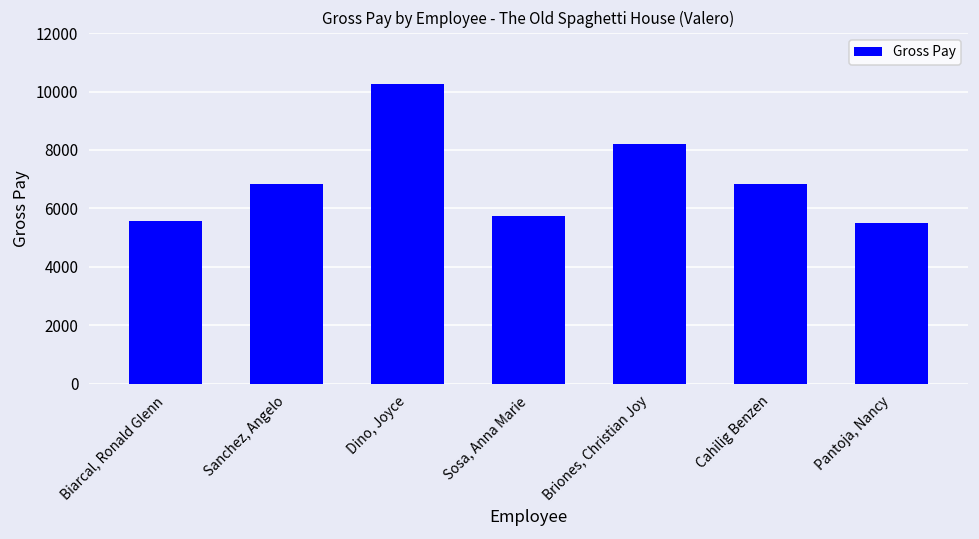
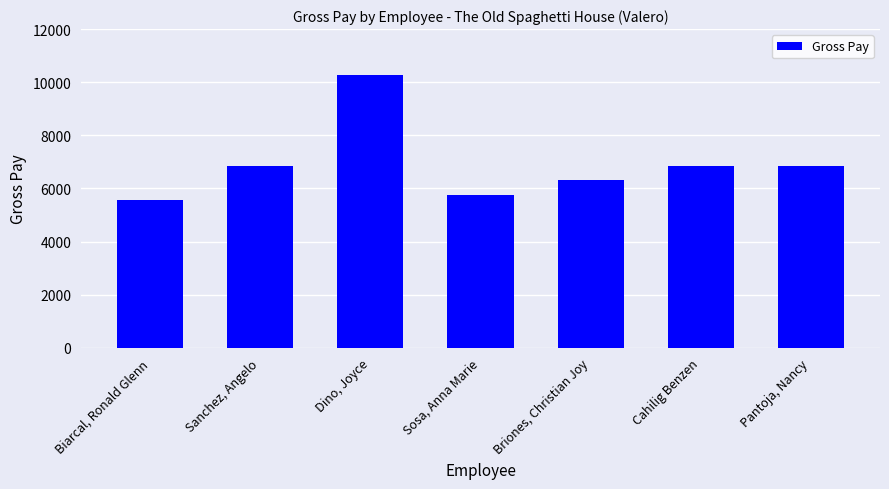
Briones, Christian Joy: 8200 -> 6300
Pantoja, Nancy: 5500 -> 6900
